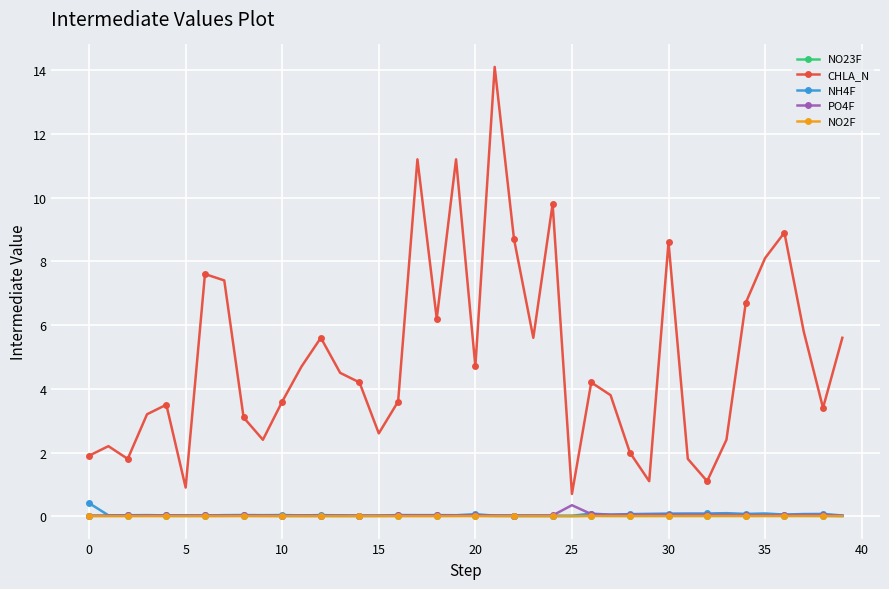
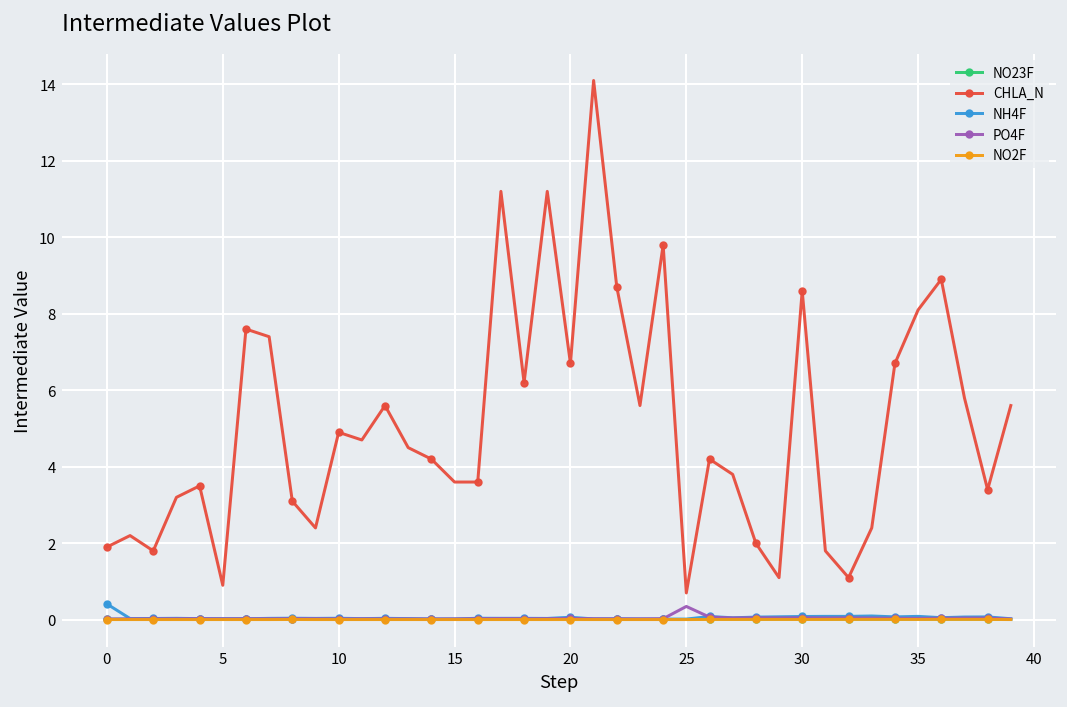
CHLA_N, 10: 3.6 -> 4.9
CHLA_N, 15: 2.6 -> 3.6
CHLA_N, 20: 4.7 -> 6.7
